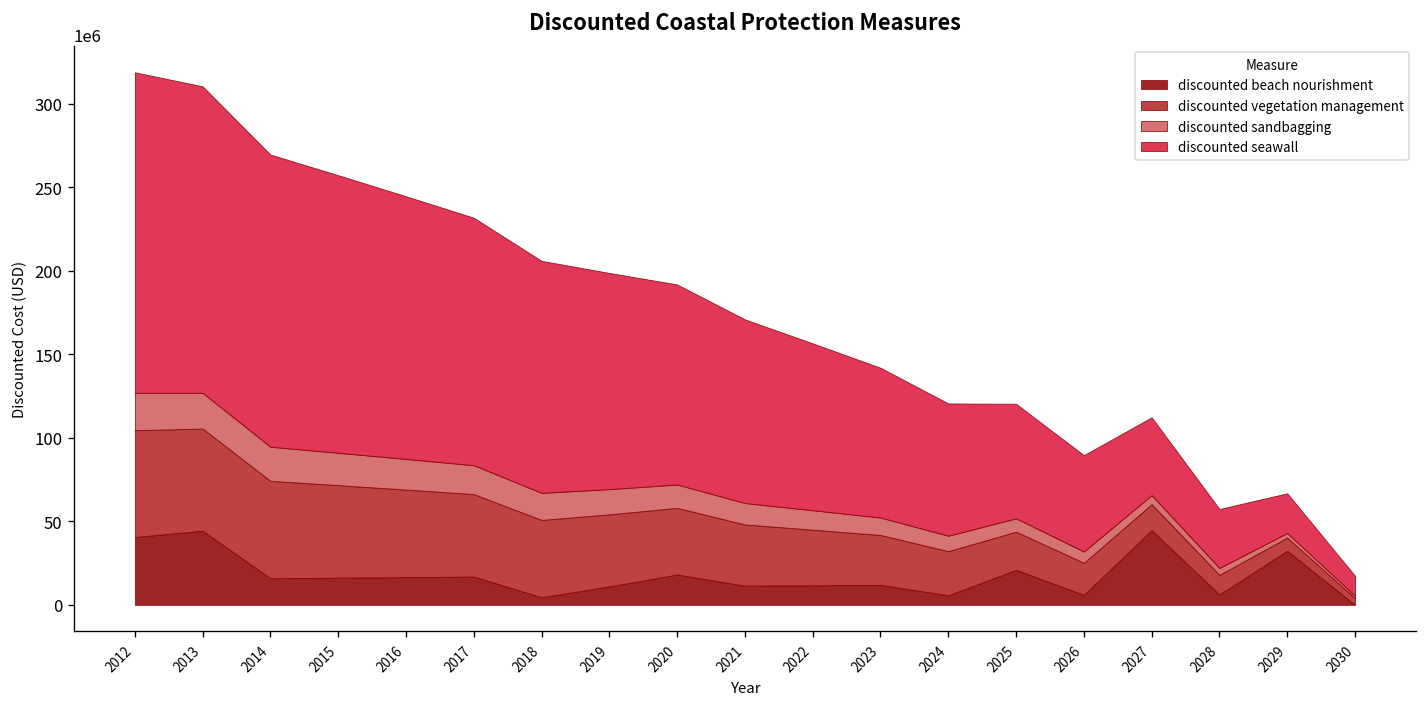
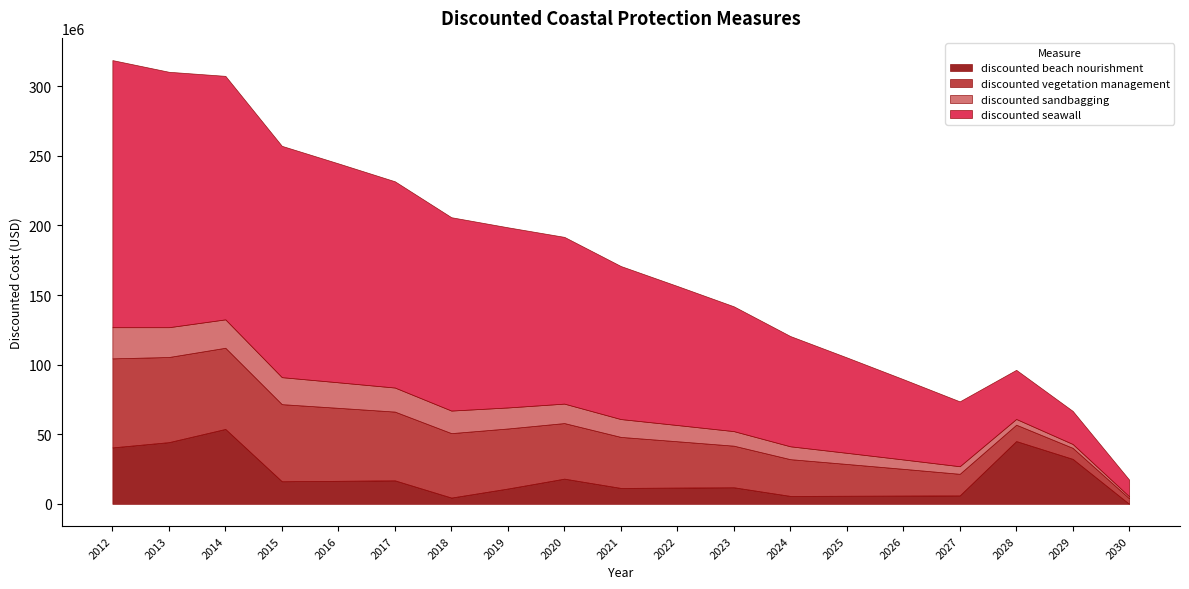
discounted beach nourishment, 2014: 16000000 -> 54000000
discounted beach nourishment, 2025: 21000000 -> 6000000
discounted beach nourishment, 2027: 45000000 -> 6000000
discounted beach nourishment, 2028: 6000000 -> 45000000
